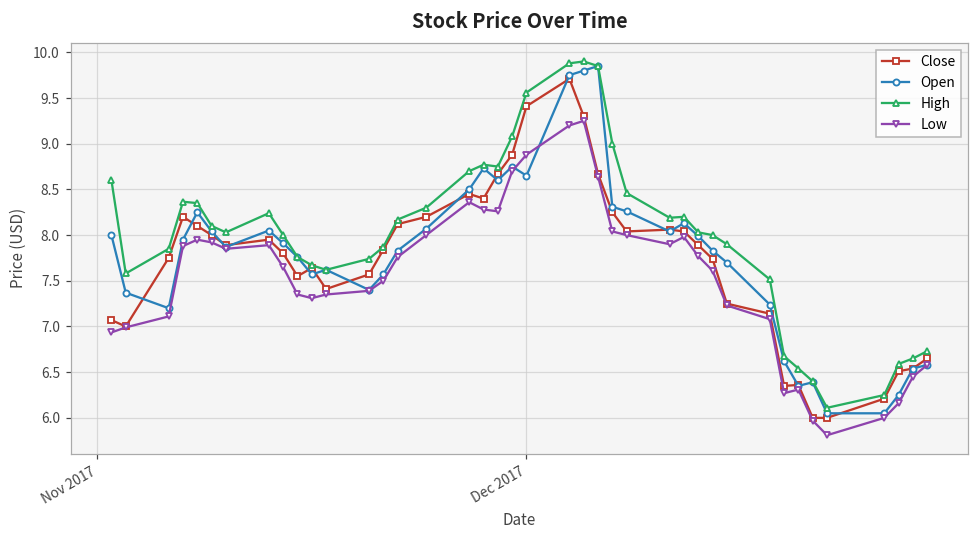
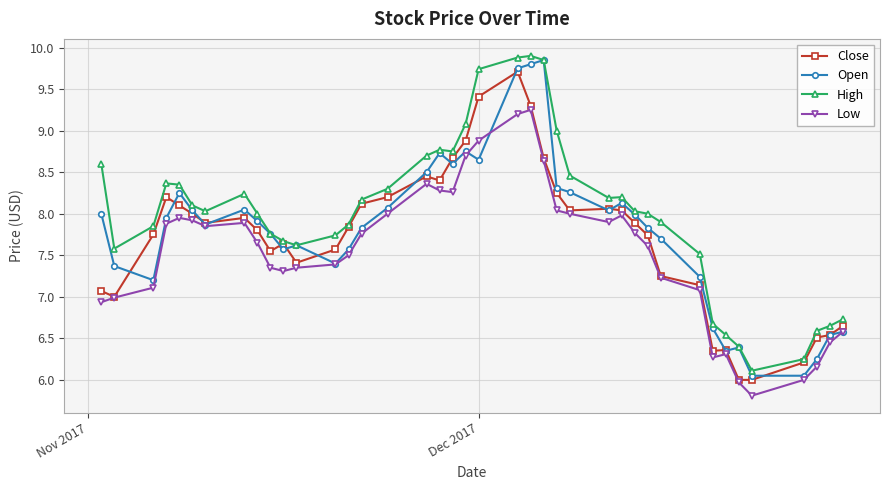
High, Dec 2017: 9.6 -> 9.7
